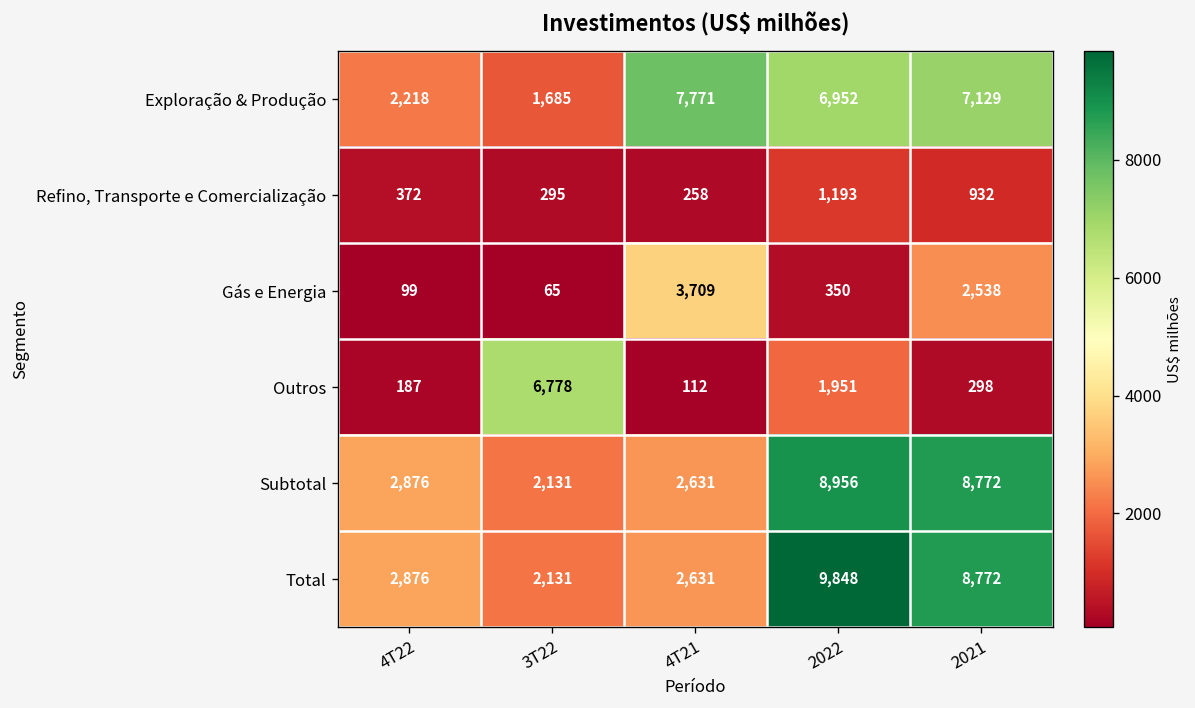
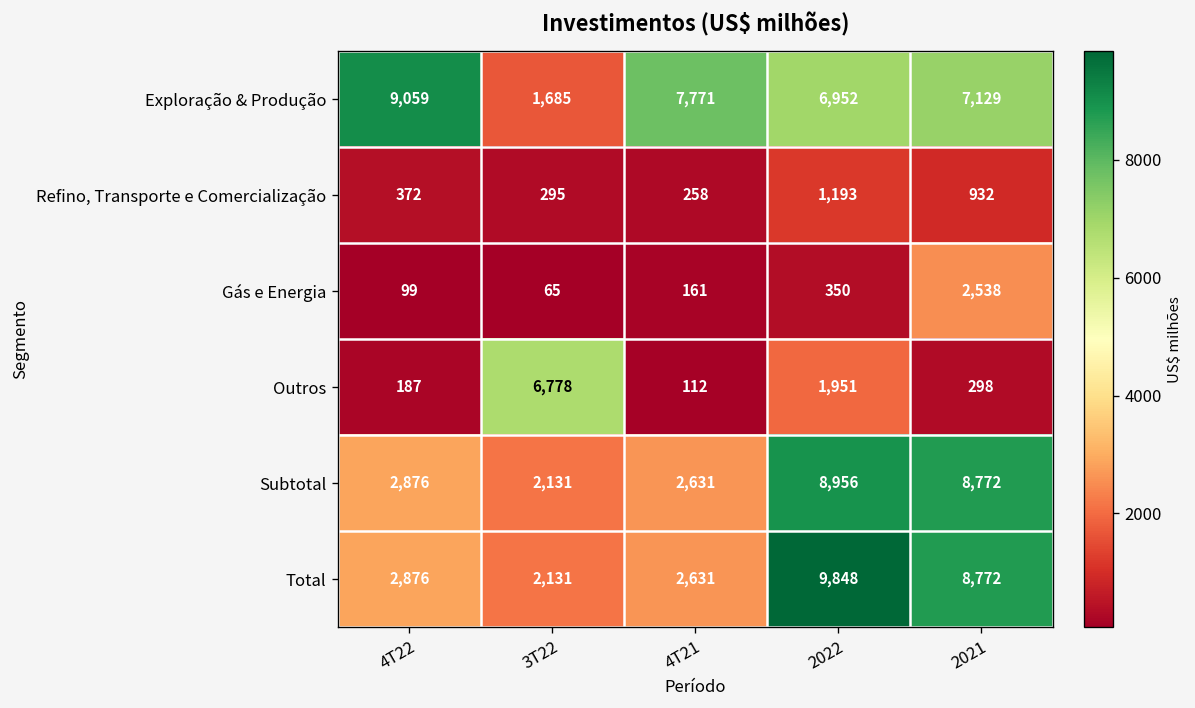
Exploração & Produção, 4T22: 2,218 -> 9,059
Gás e Energia, 4T21: 3,709 -> 161
